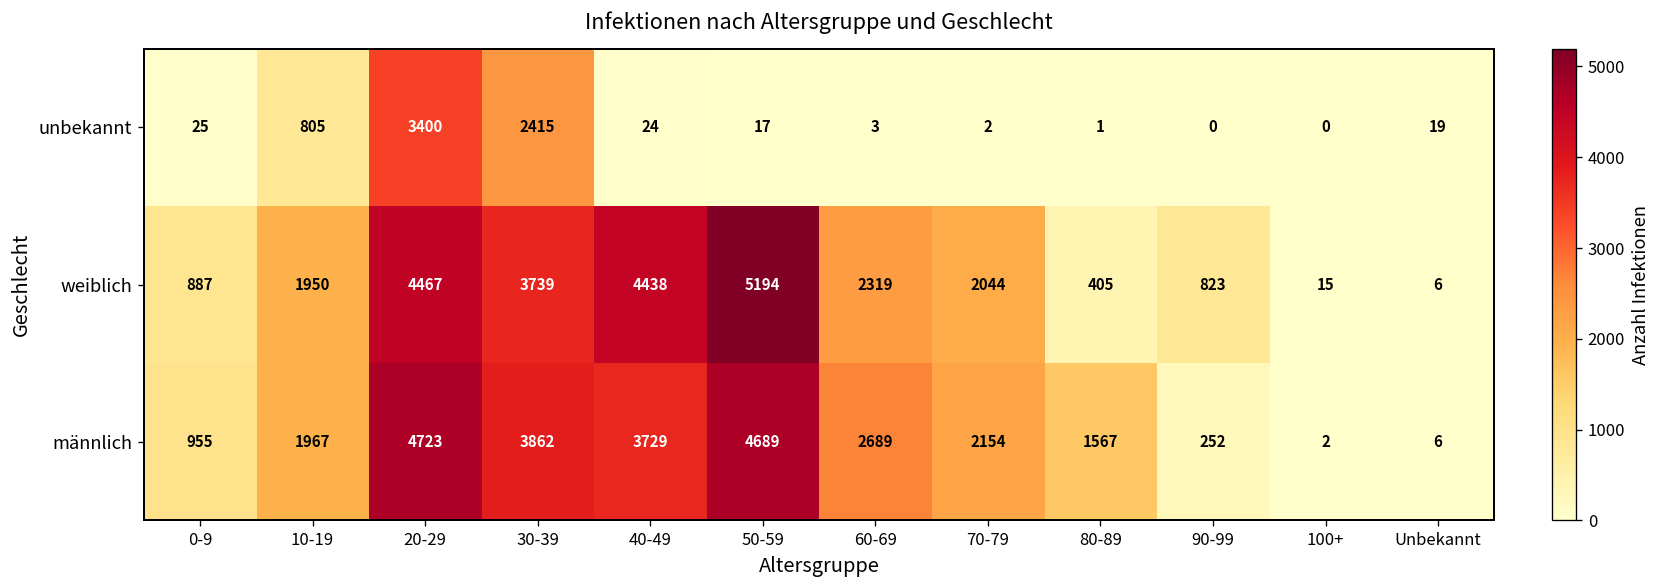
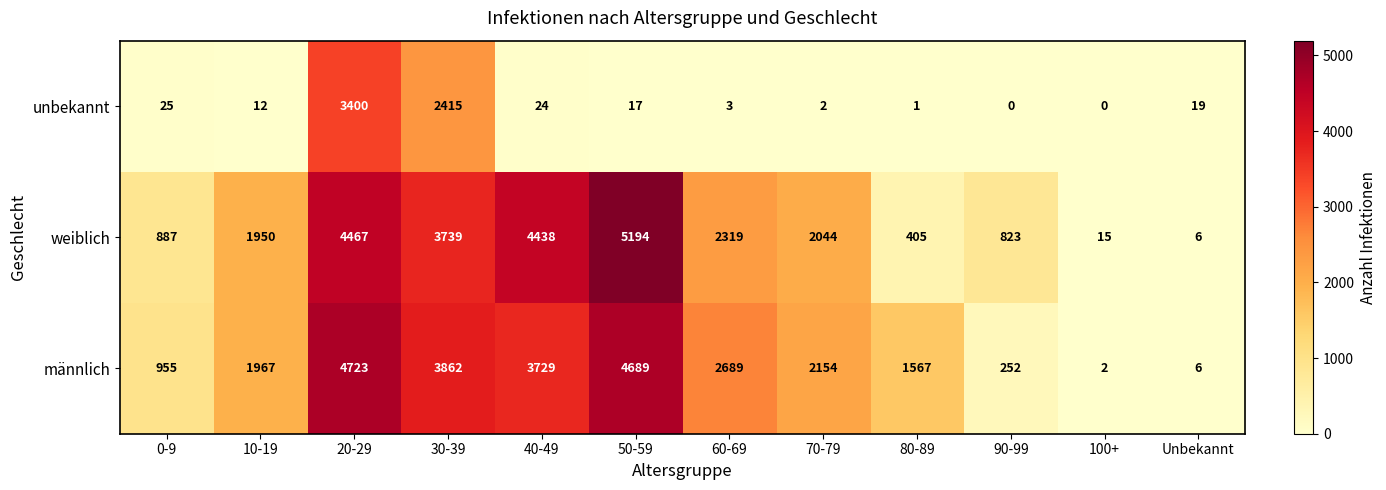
unbekannt, 10-19: 805 -> 12
